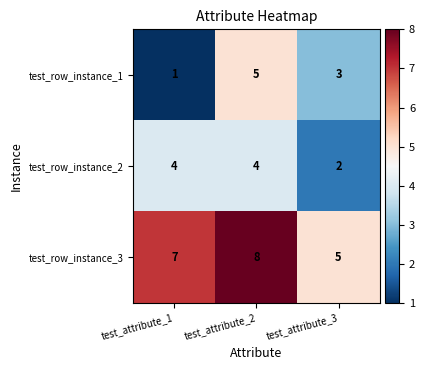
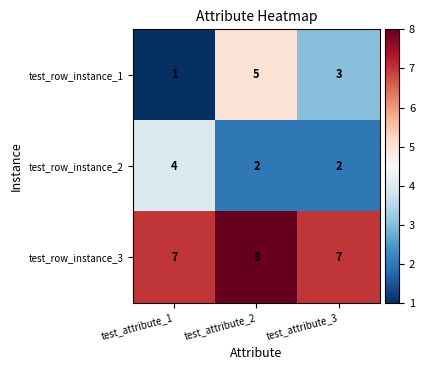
test_row_instance_2, test_attribute_2: 4 -> 2
test_row_instance_3, test_attribute_3: 5 -> 7
